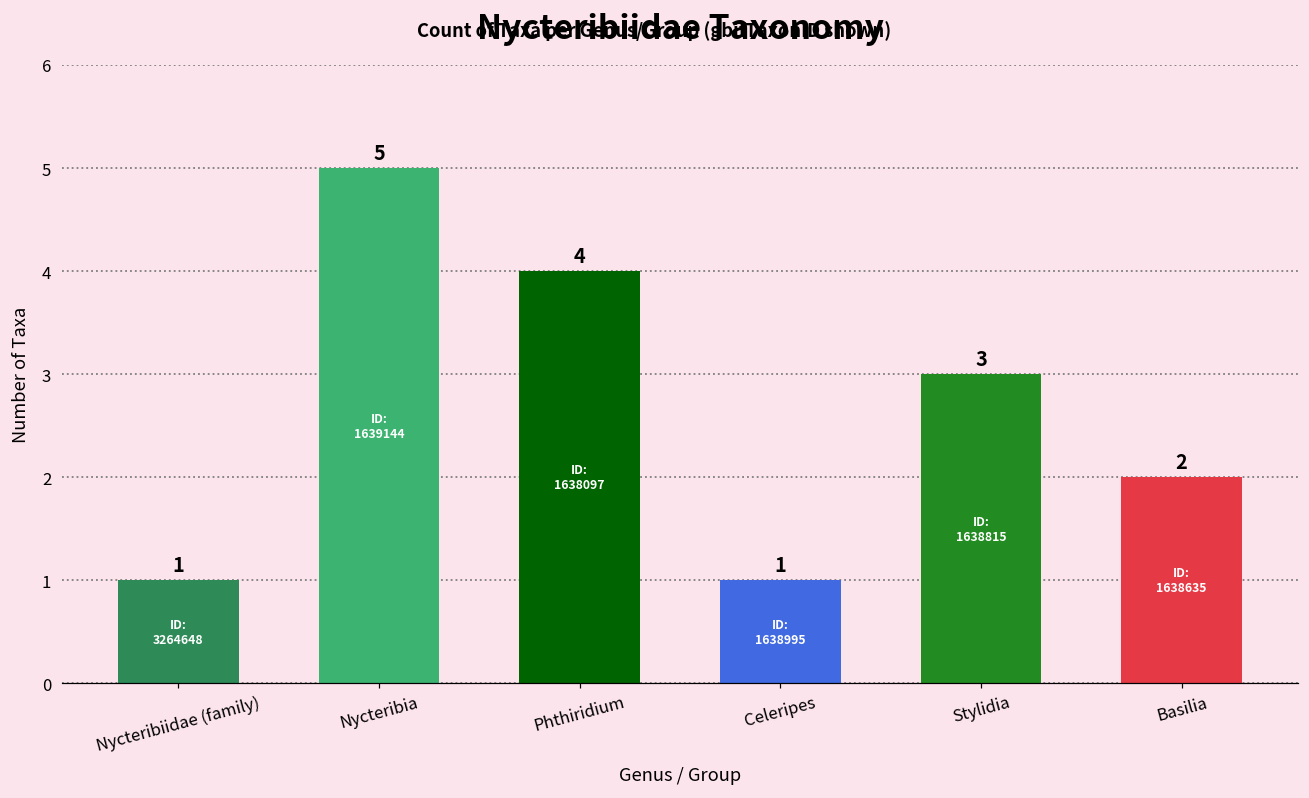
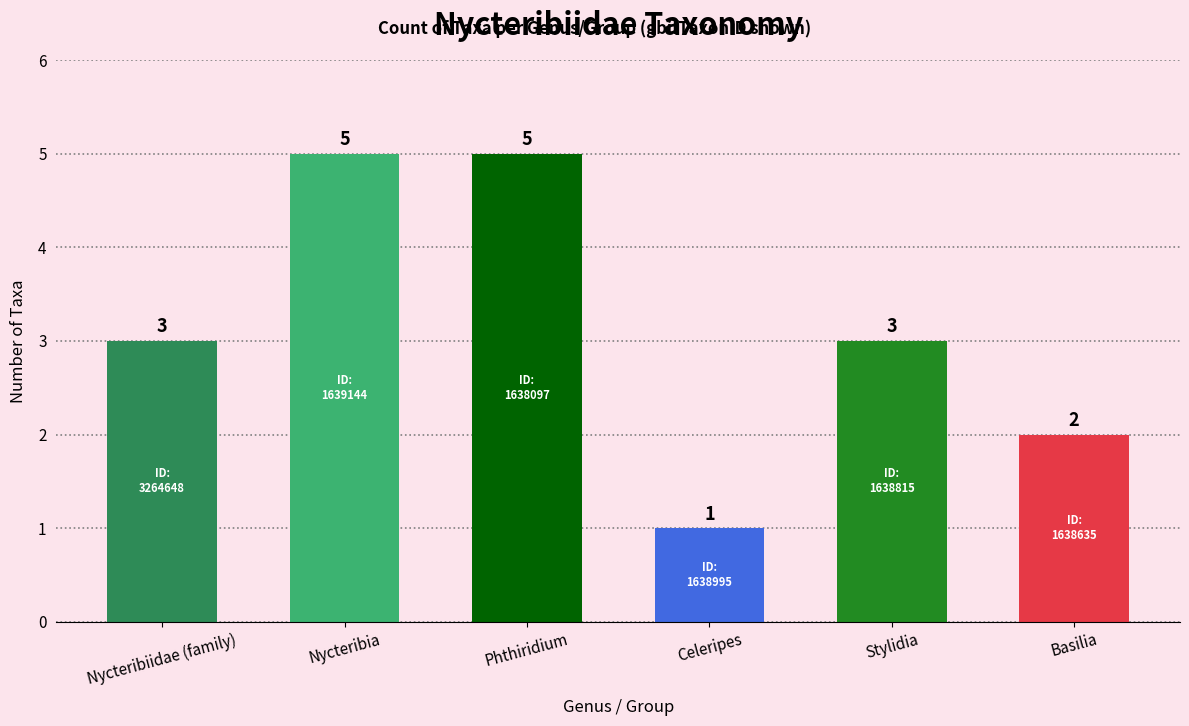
Nycteribiidae (family): 1 -> 3
Phthiridium: 4 -> 5
